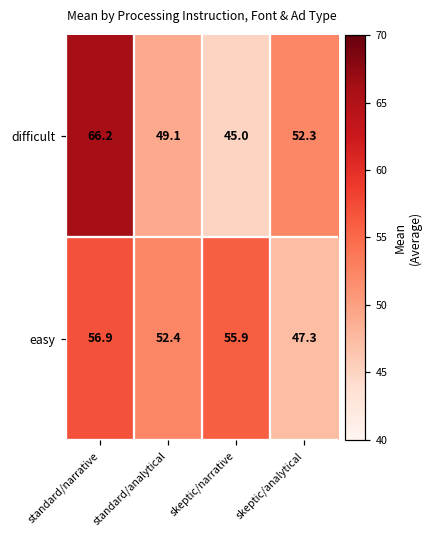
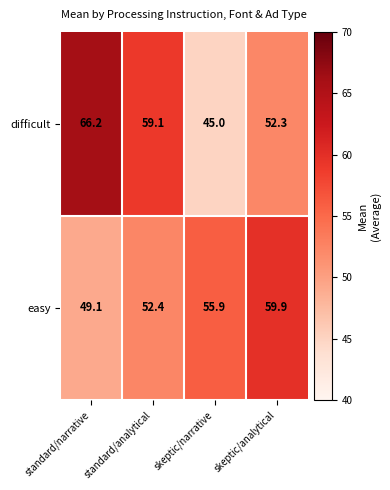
difficult, standard/analytical: 49.1 -> 59.1
easy, standard/narrative: 56.9 -> 49.1
easy, skeptic/analytical: 47.3 -> 59.9
